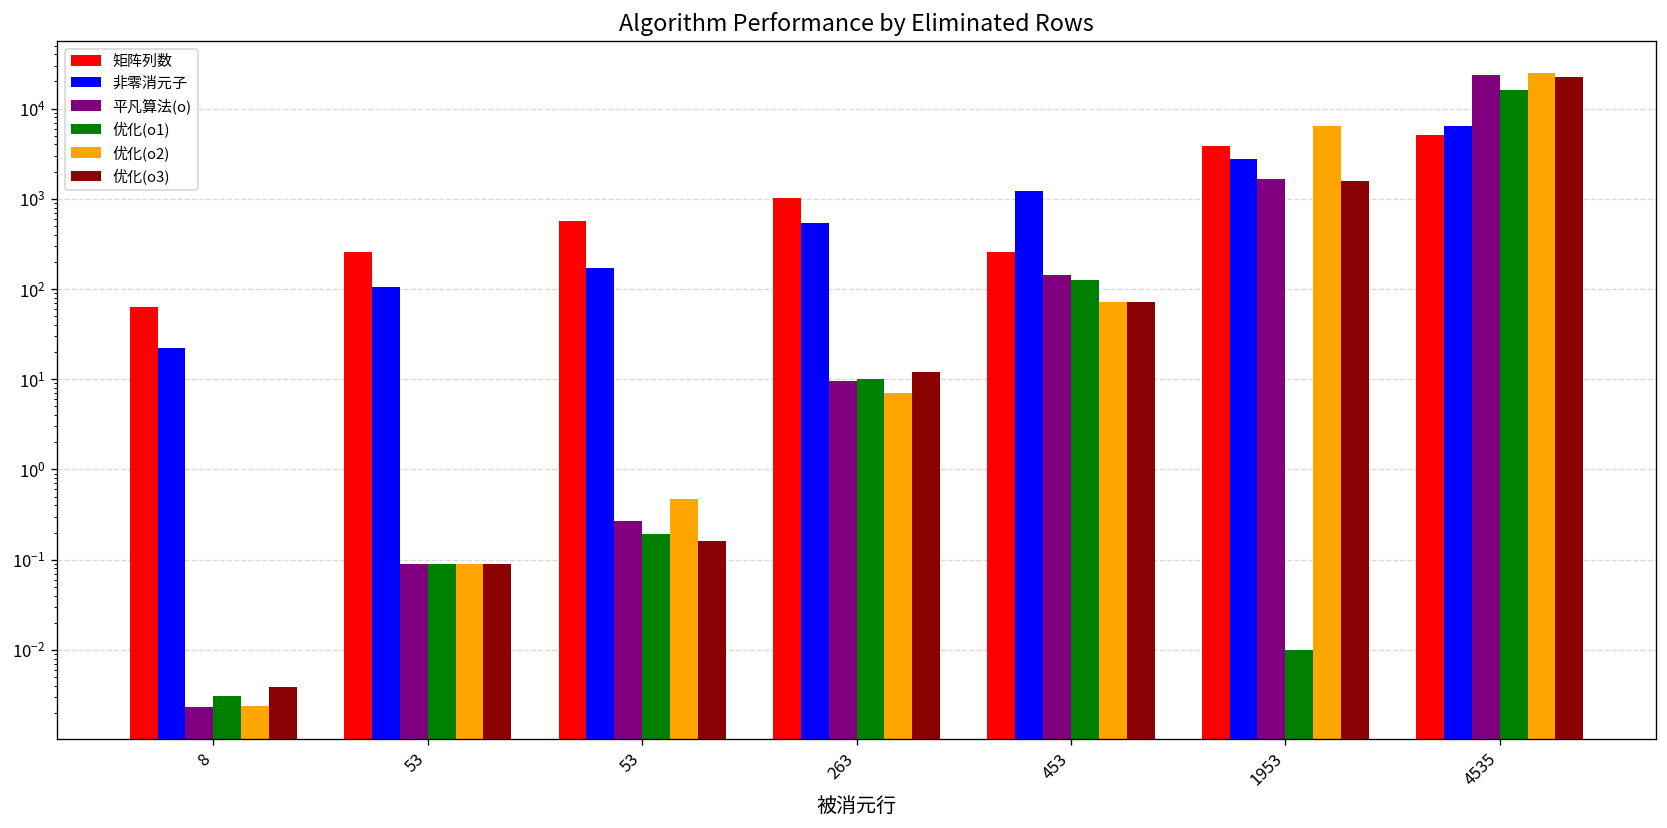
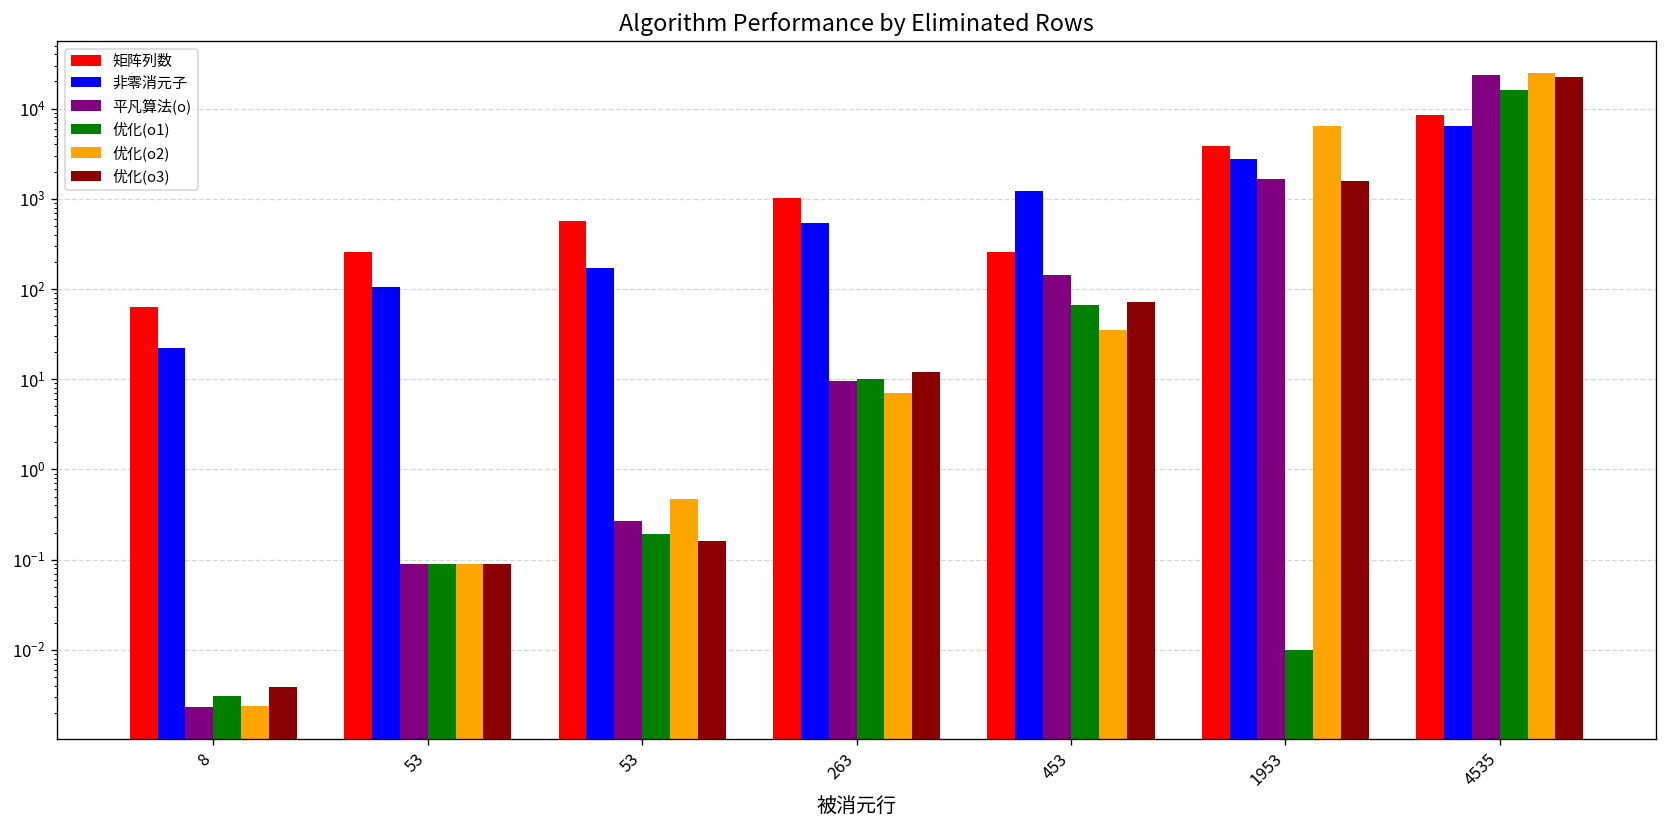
优化(o1), 453: 130 -> 70
优化(o2), 453: 70 -> 40
矩阵列数, 4535: 5000 -> 8000
